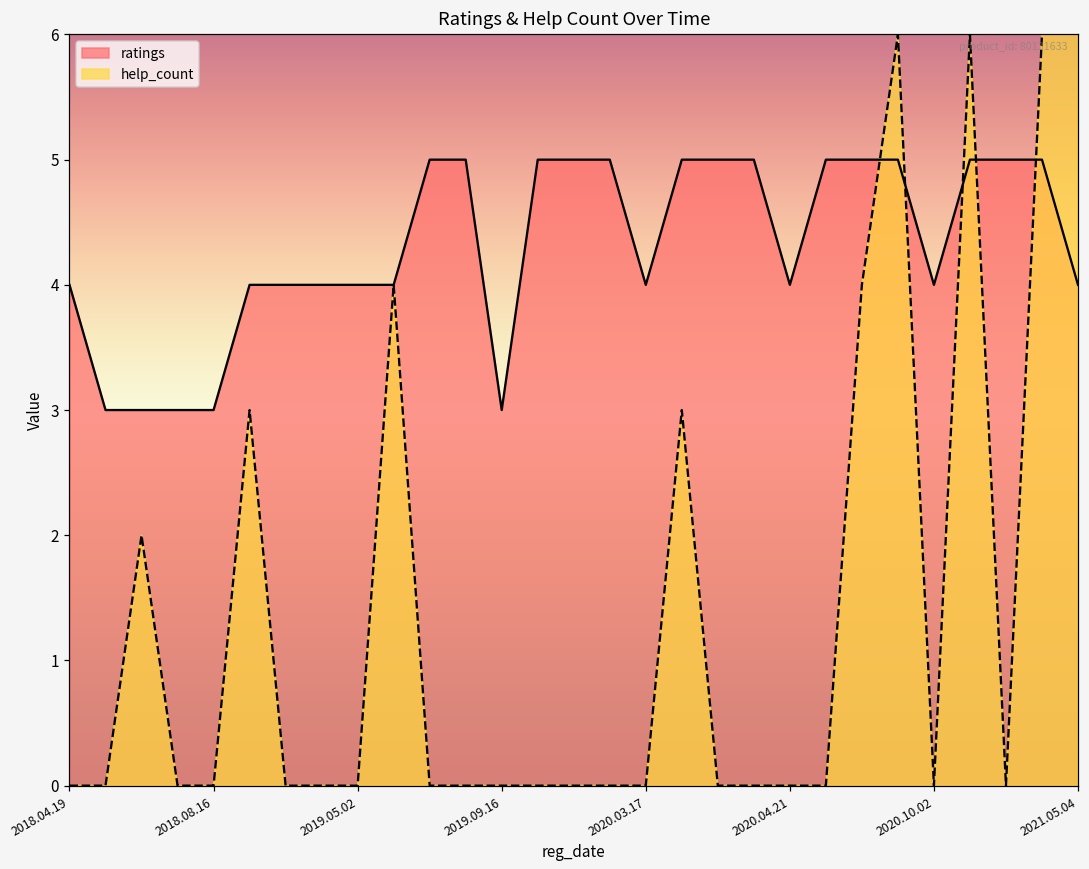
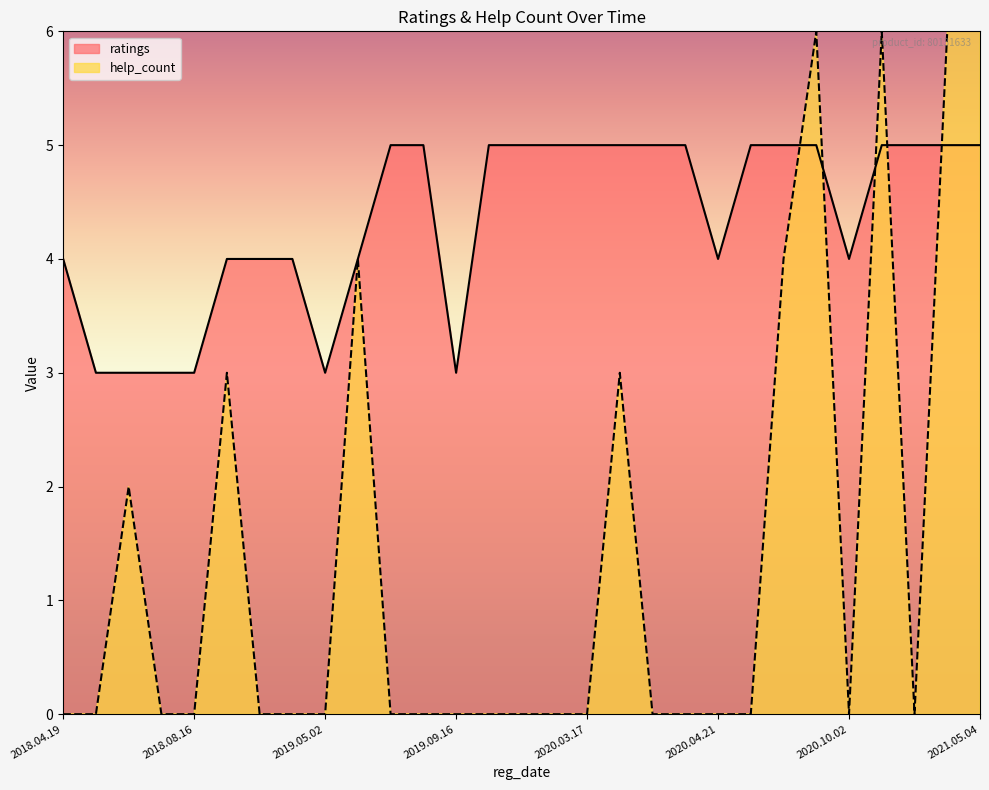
ratings, 2019.05.02: 4 -> 3
ratings, 2020.03.17: 4 -> 5
ratings, 2021.05.04: 4 -> 5
